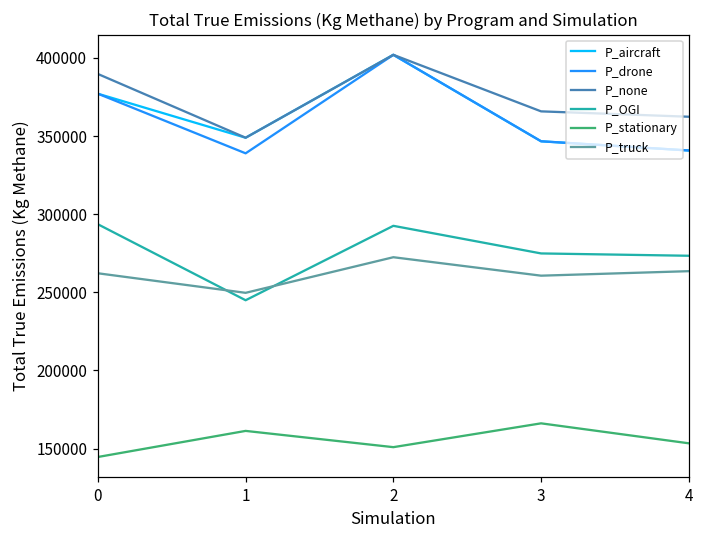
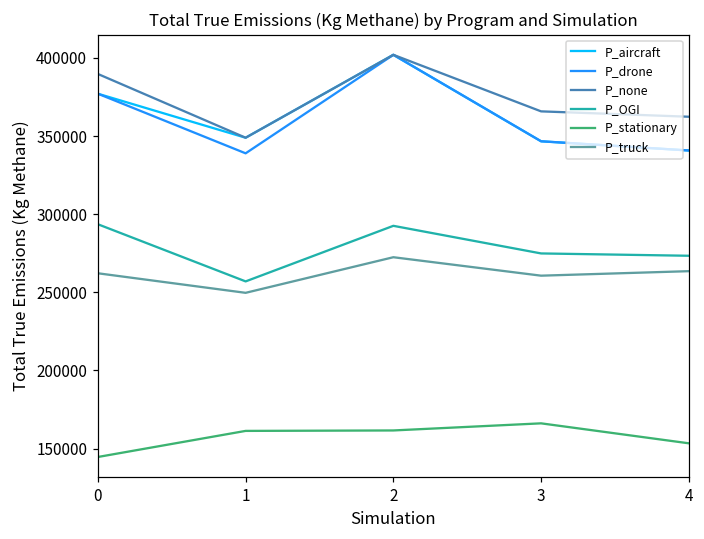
P_OGI, 1: 245000 -> 257000
P_stationary, 2: 151000 -> 162000
